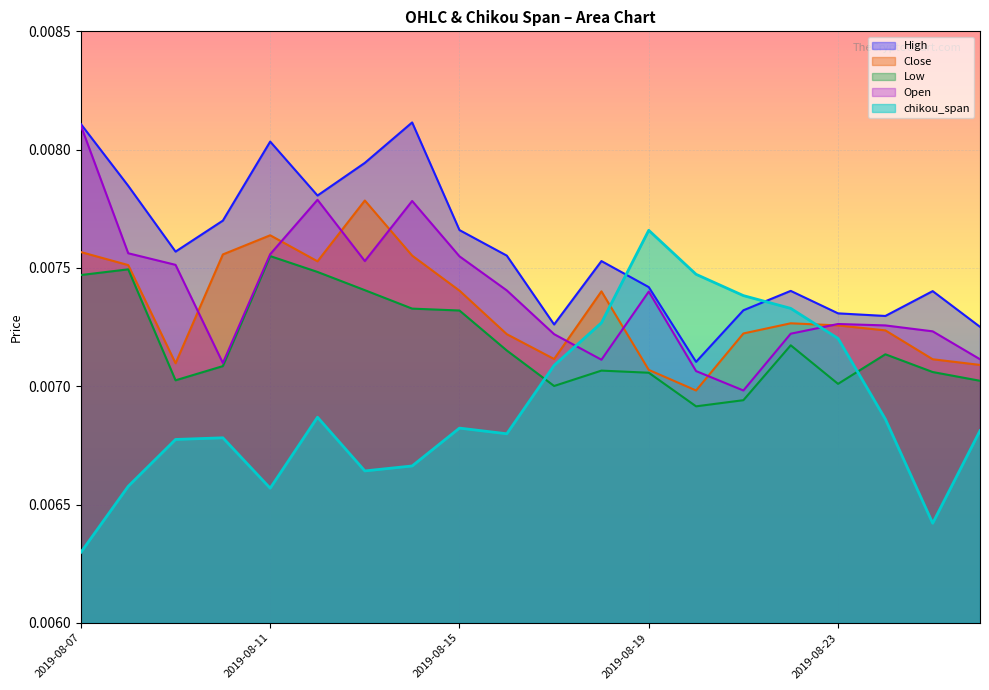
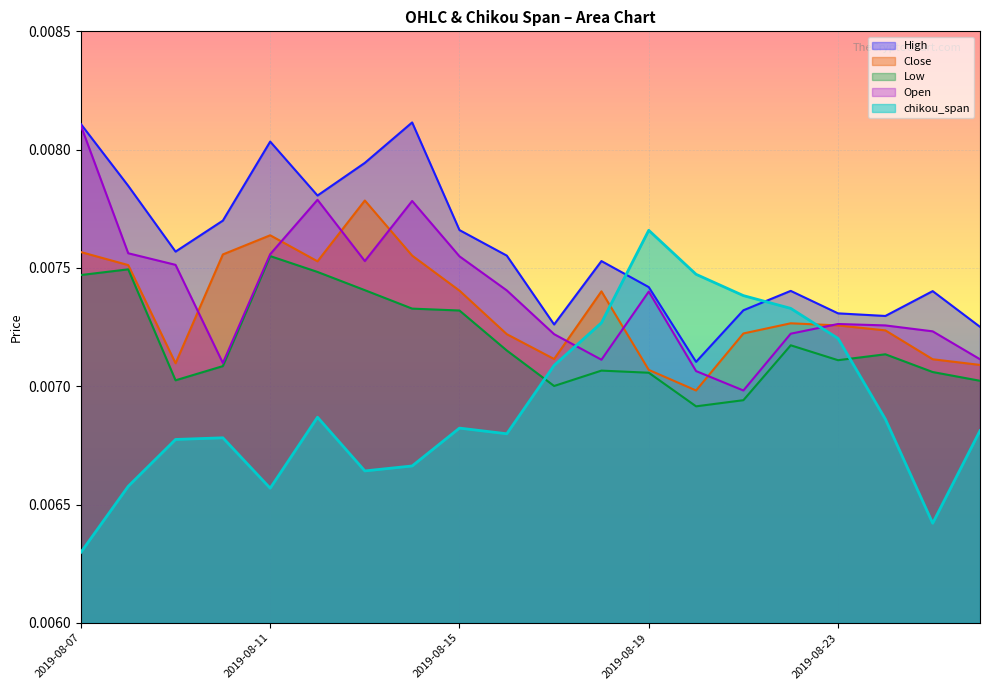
Low, 2019-08-23: 0.00701 -> 0.00711
